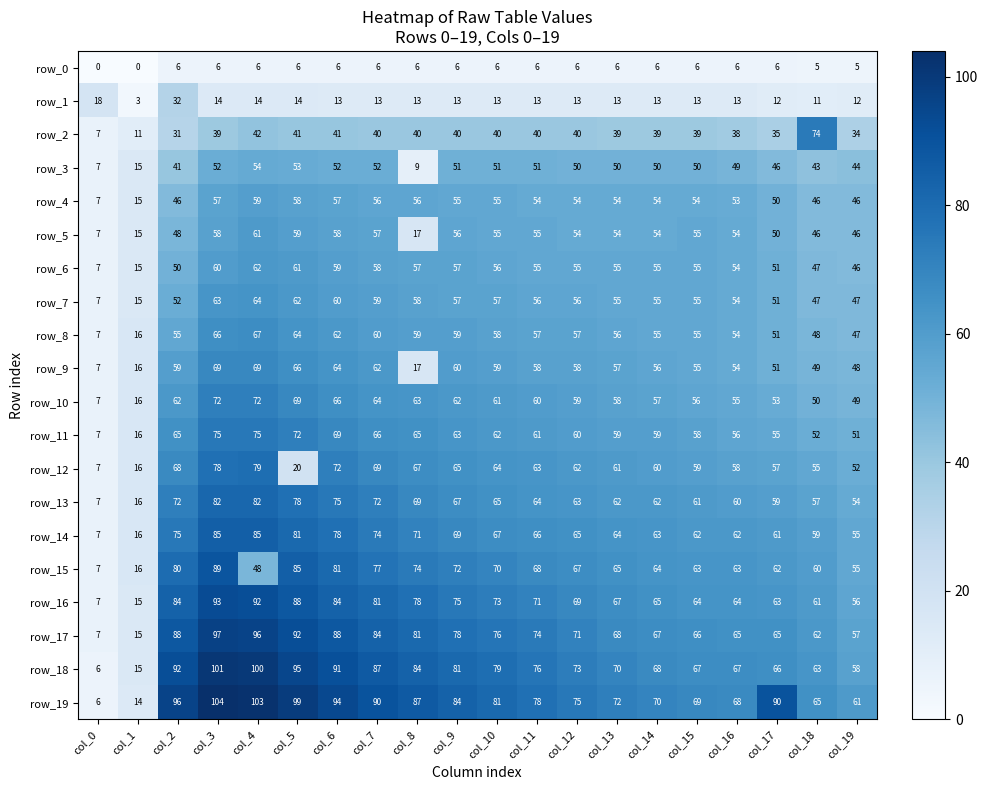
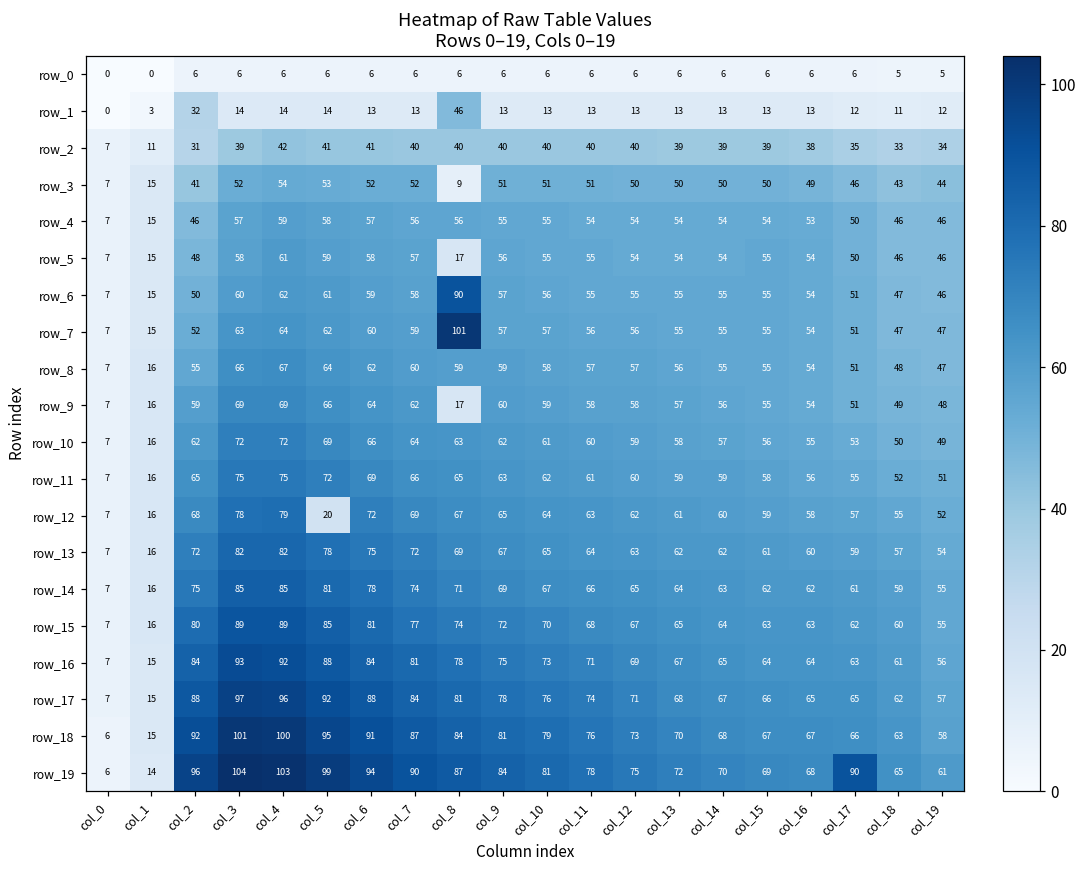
row_1, col_0: 18 -> 0
row_1, col_8: 13 -> 46
row_2, col_18: 74 -> 33
row_6, col_8: 57 -> 90
row_7, col_8: 58 -> 101
row_15, col_4: 48 -> 89
